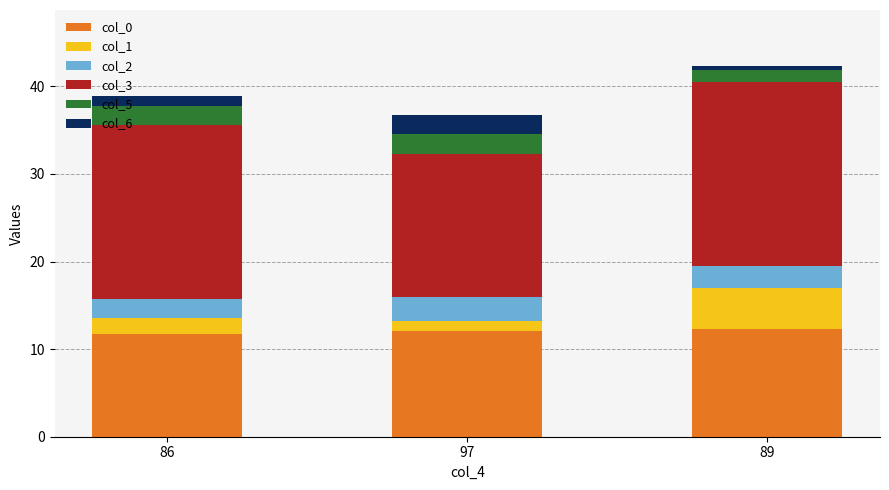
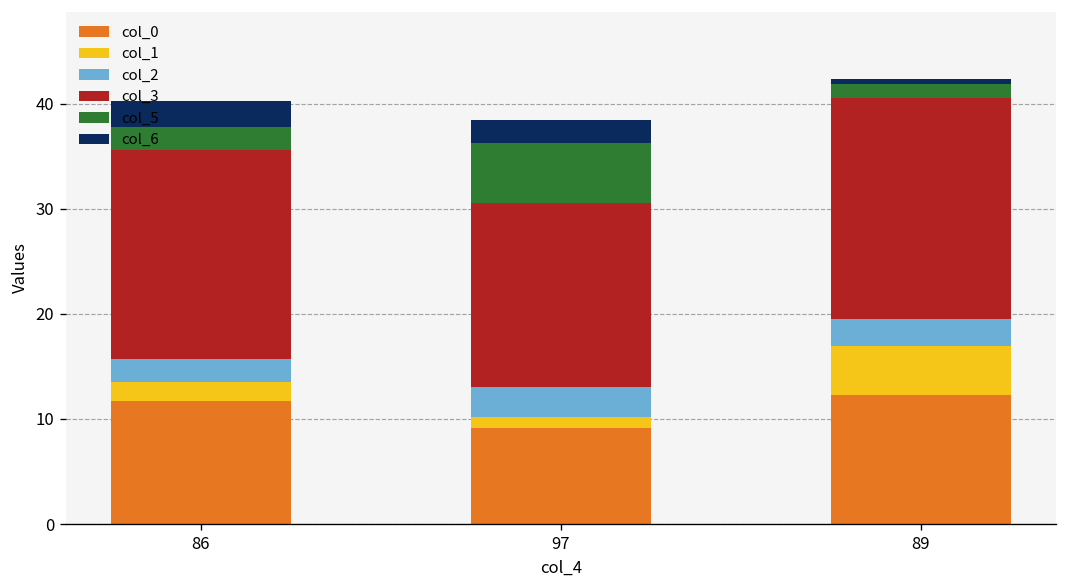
col_6, 86: 1 -> 3
col_0, 97: 12 -> 9
col_3, 97: 16 -> 18
col_5, 97: 2 -> 6
